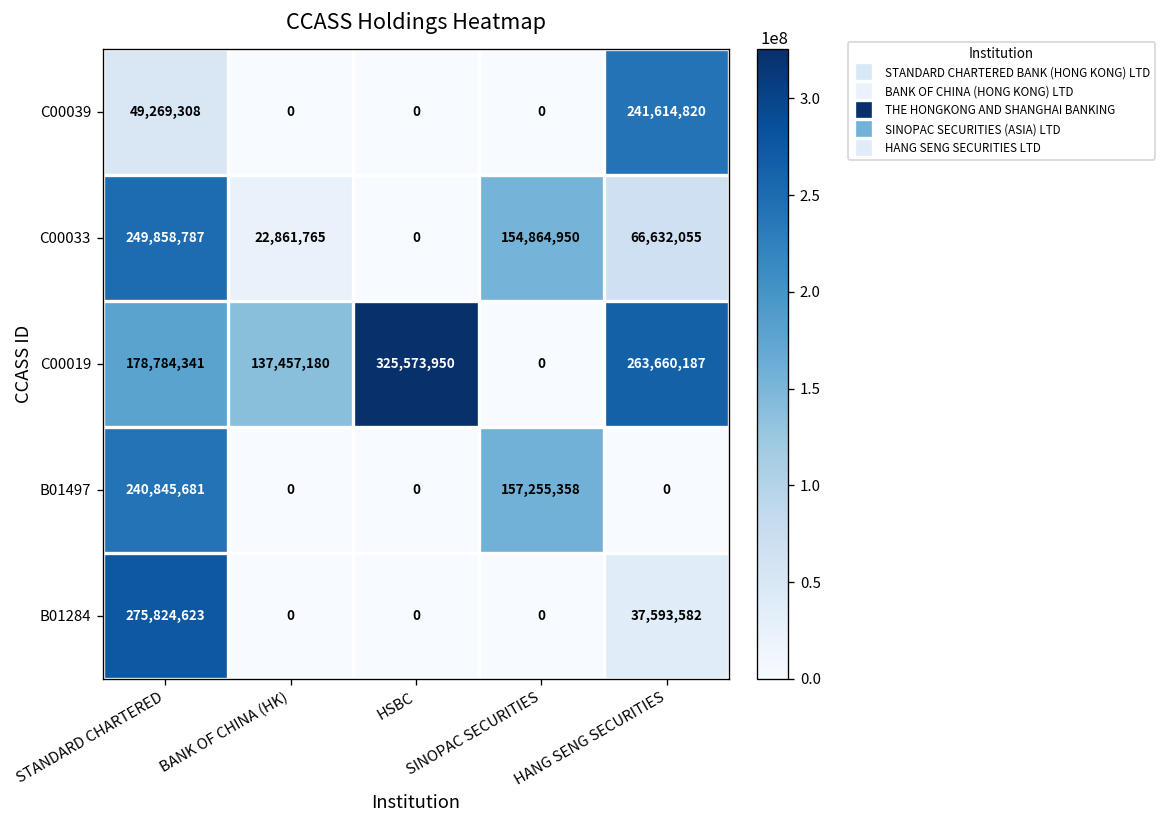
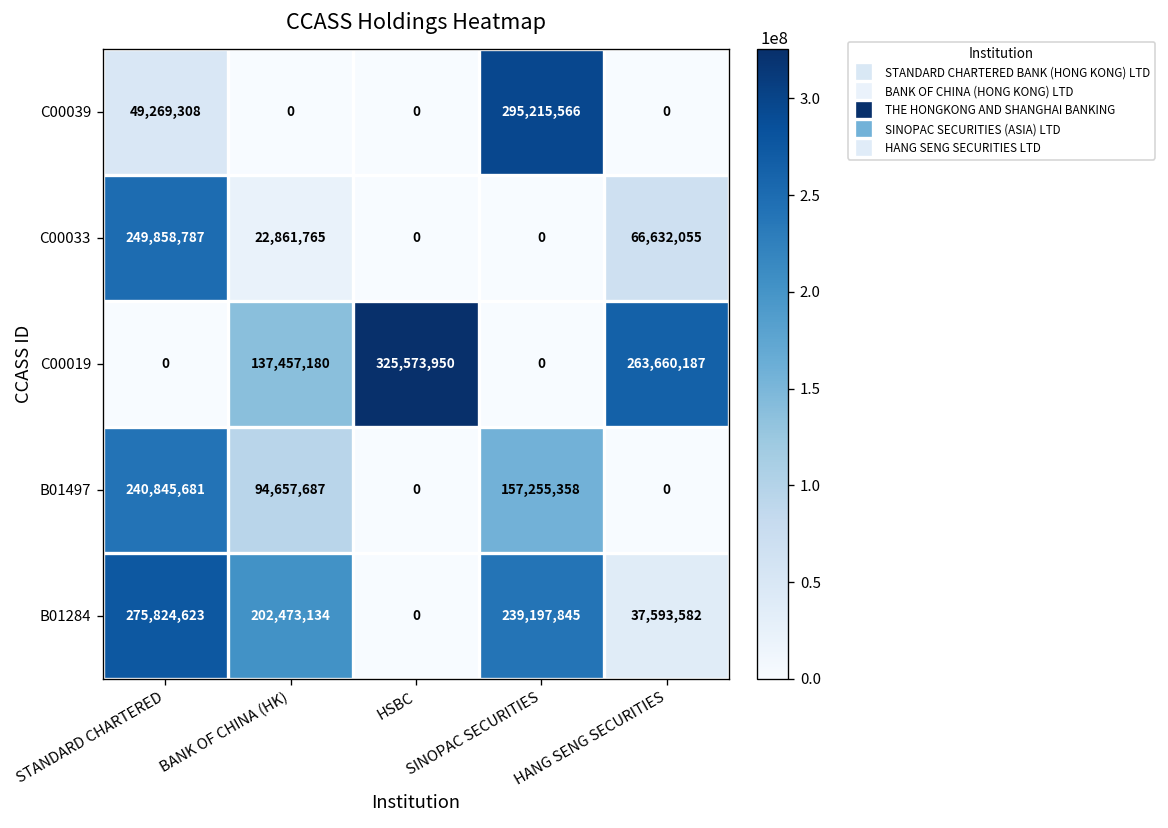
C00039, SINOPAC SECURITIES: 0 -> 295,215,566
C00039, HANG SENG SECURITIES: 241,614,820 -> 0
C00033, SINOPAC SECURITIES: 154,864,950 -> 0
C00019, STANDARD CHARTERED: 178,784,341 -> 0
B01497, BANK OF CHINA (HK): 0 -> 94,657,687
B01284, BANK OF CHINA (HK): 0 -> 202,473,134
B01284, SINOPAC SECURITIES: 0 -> 239,197,845
